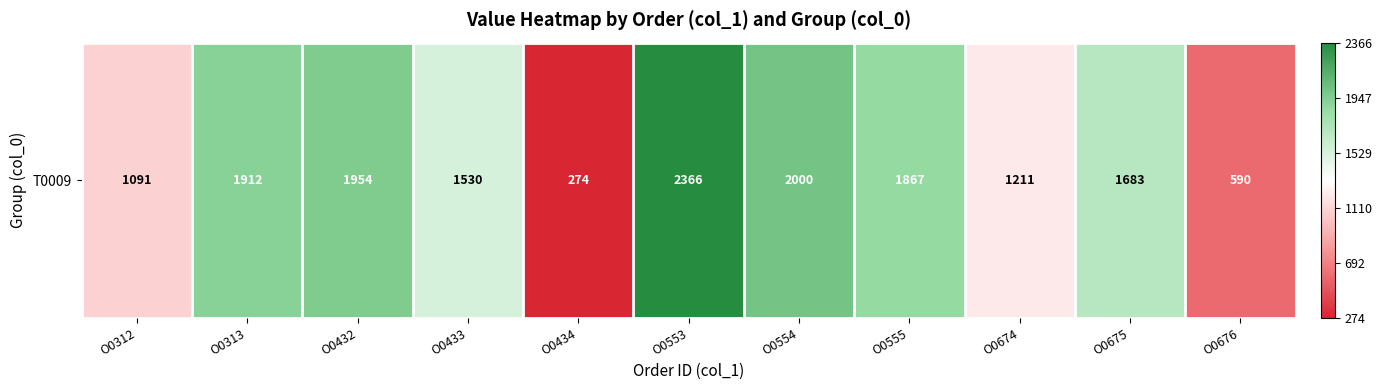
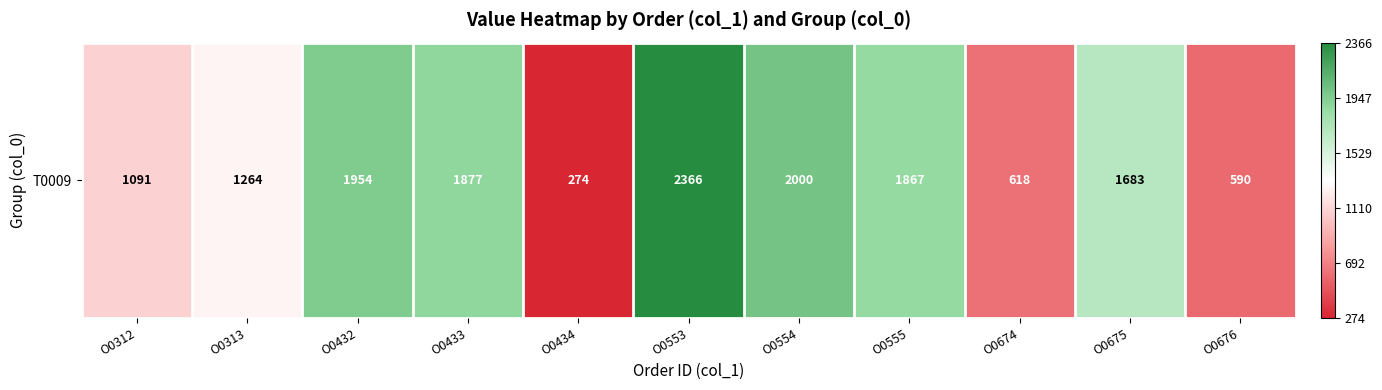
T0009, O0313: 1912 -> 1264
T0009, O0433: 1530 -> 1877
T0009, O0674: 1211 -> 618
